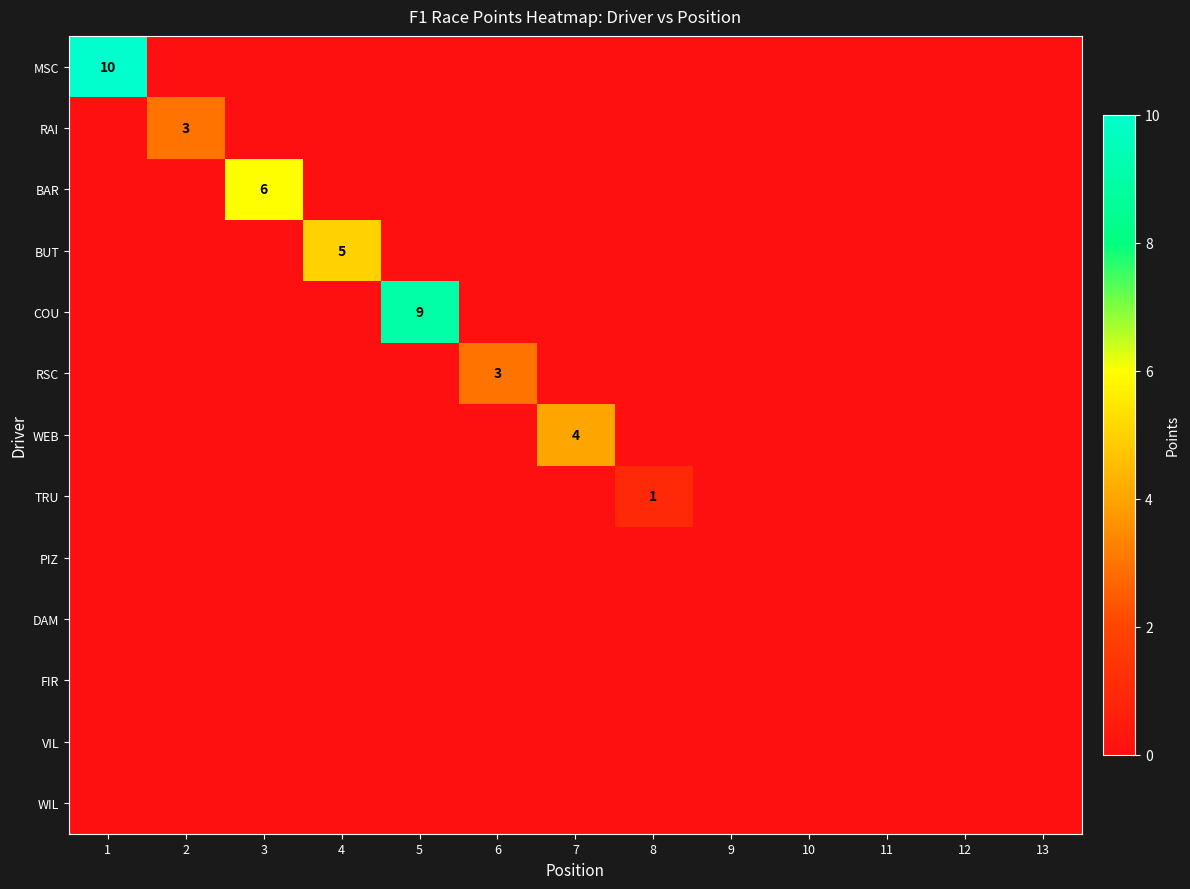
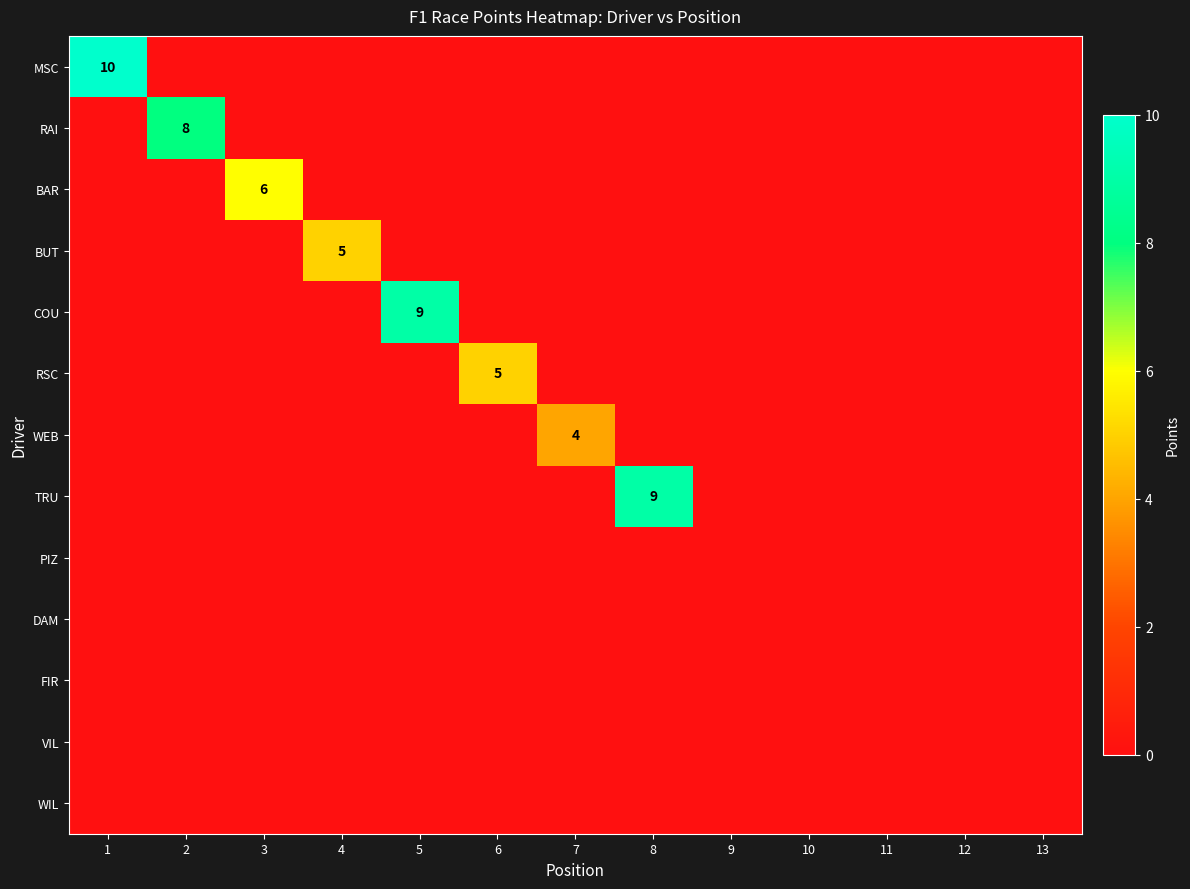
RAI, 2: 3 -> 8
RSC, 6: 3 -> 5
TRU, 8: 1 -> 9
